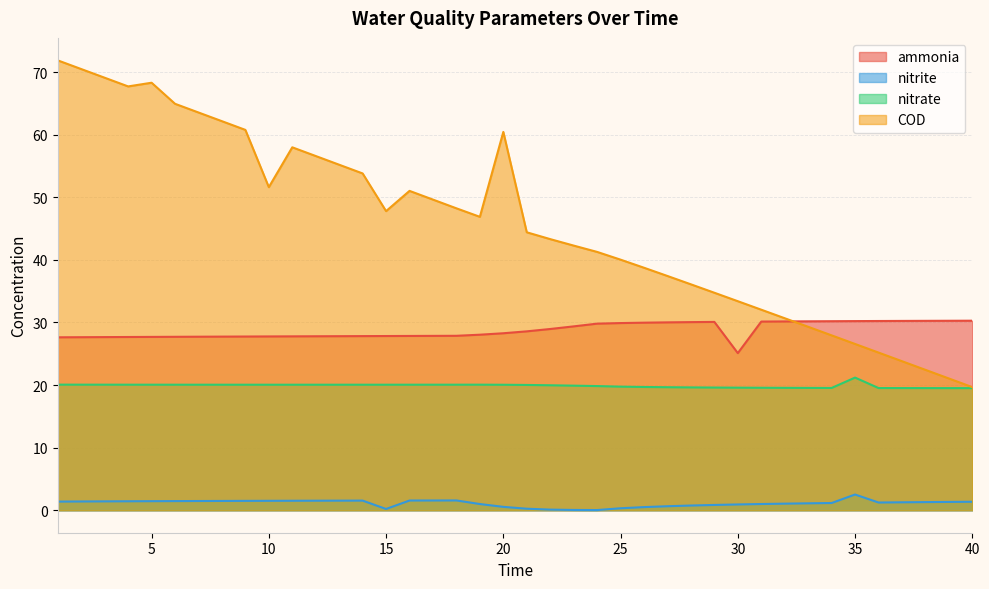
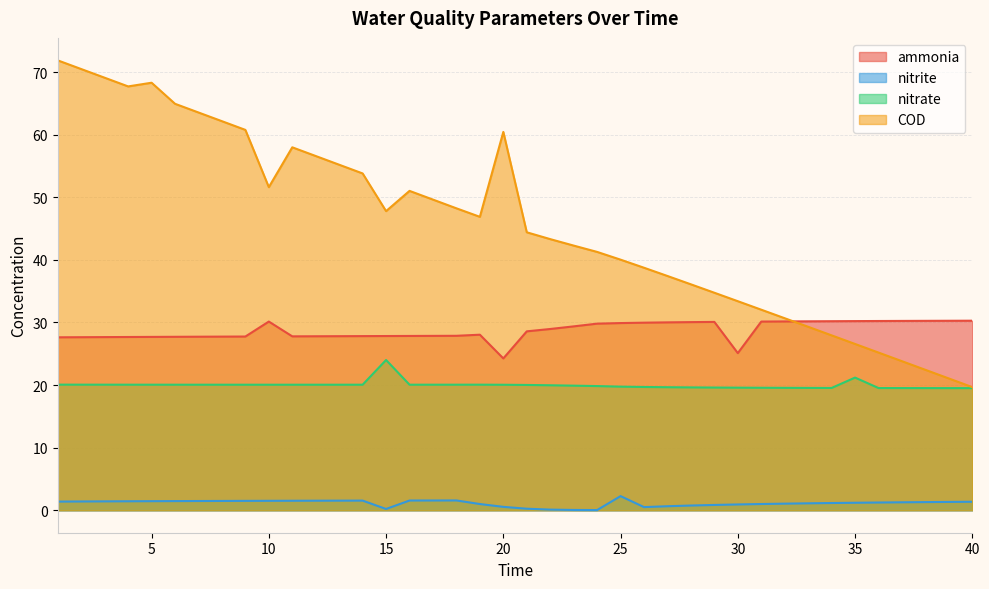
ammonia, 10: 28 -> 30
nitrate, 15: 20 -> 24
ammonia, 20: 28 -> 24
nitrite, 25: 0 -> 2
nitrite, 35: 3 -> 1
